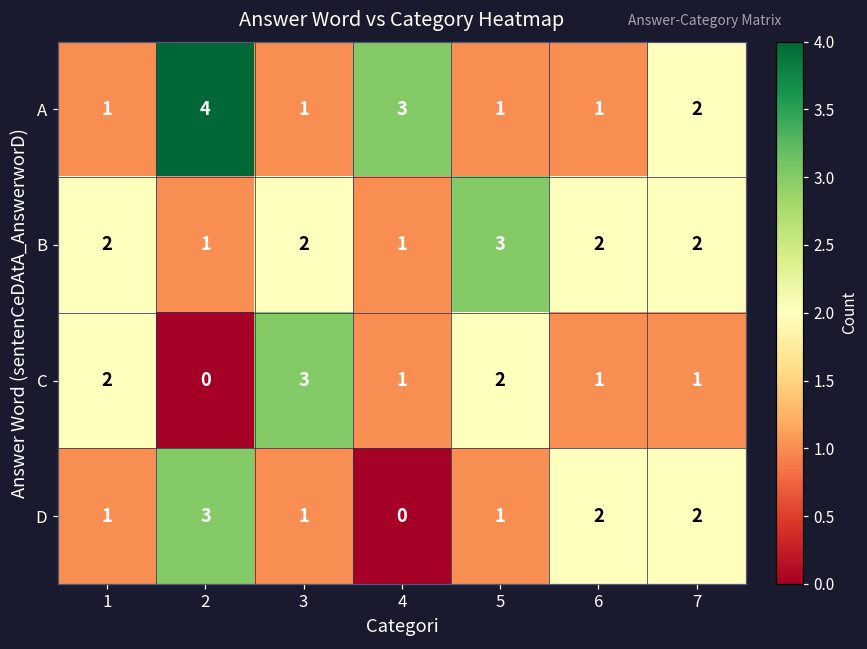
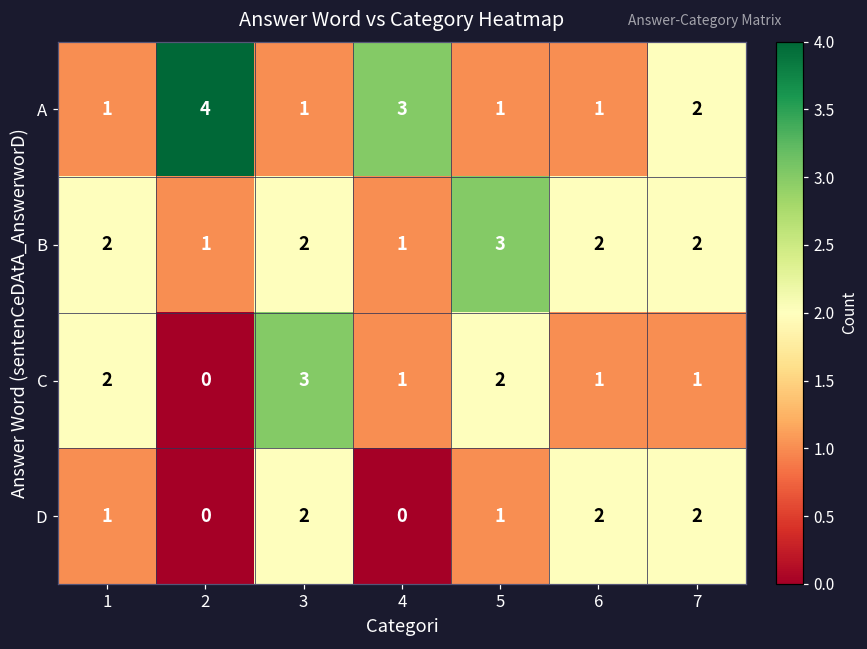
D, 2: 3 -> 0
D, 3: 1 -> 2
